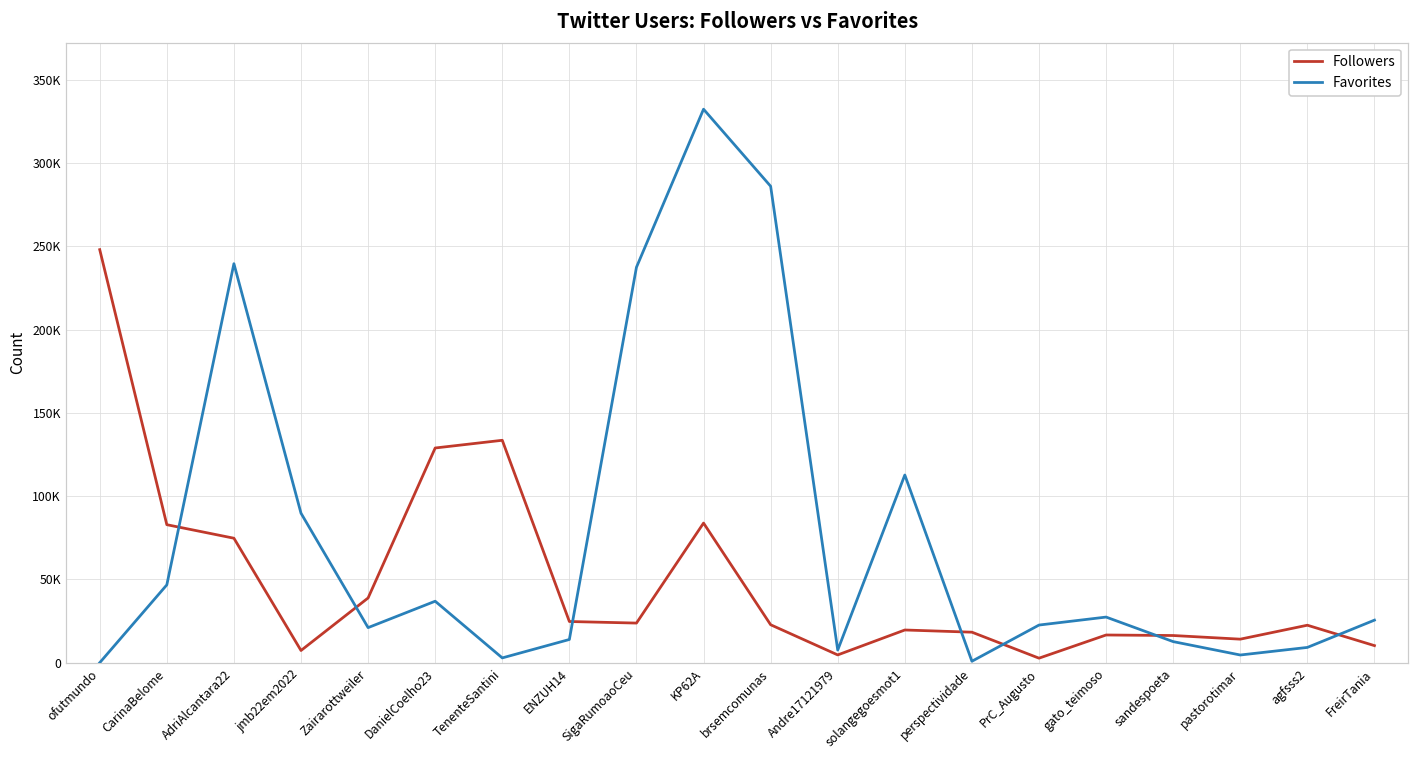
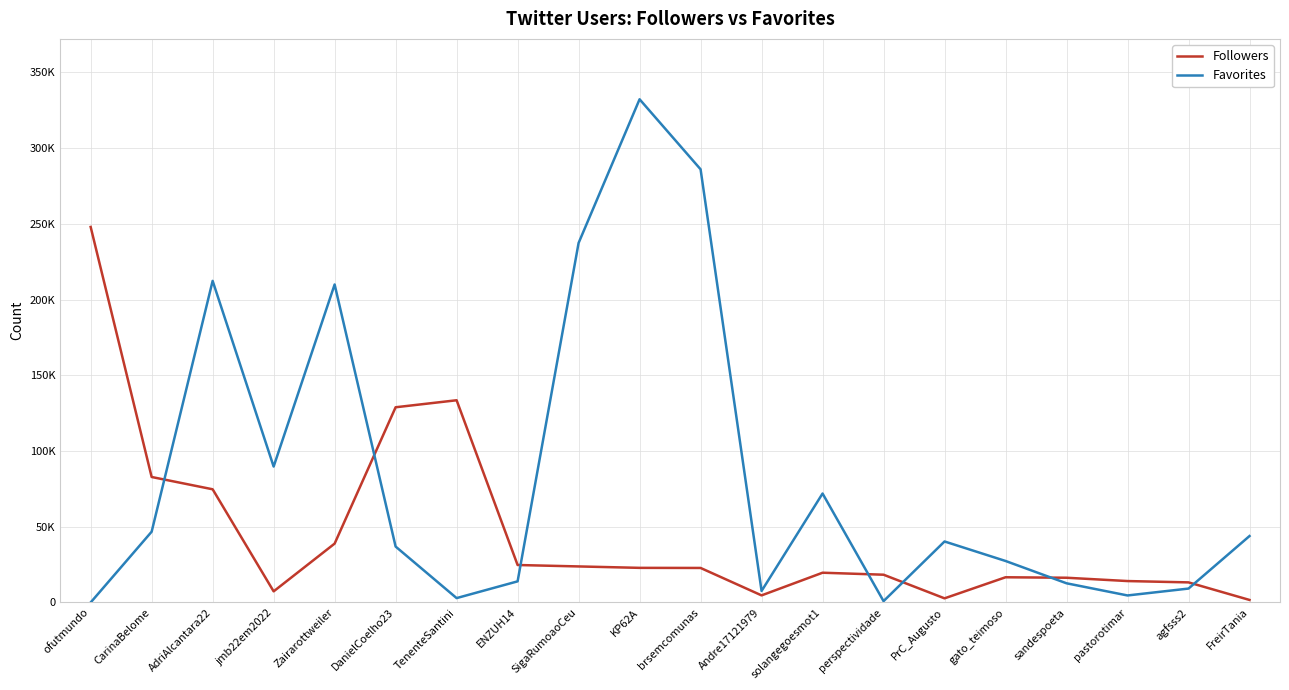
Favorites, AdriAlcantara22: 240000 -> 212000
Favorites, Zairarottweiler: 21000 -> 210000
Followers, KP62A: 84000 -> 23000
Favorites, solangegoesmot1: 113000 -> 72000
Favorites, PrC_Augusto: 23000 -> 40000
Followers, agfsss2: 23000 -> 13000
Followers, FreirTania: 10000 -> 2000
Favorites, FreirTania: 26000 -> 44000
